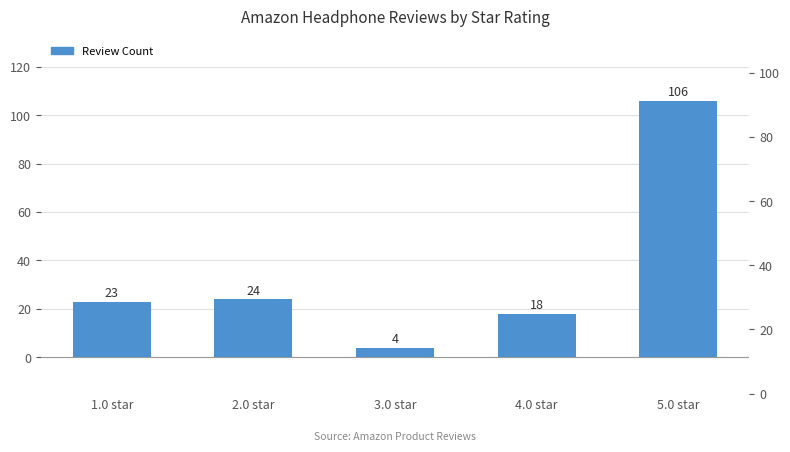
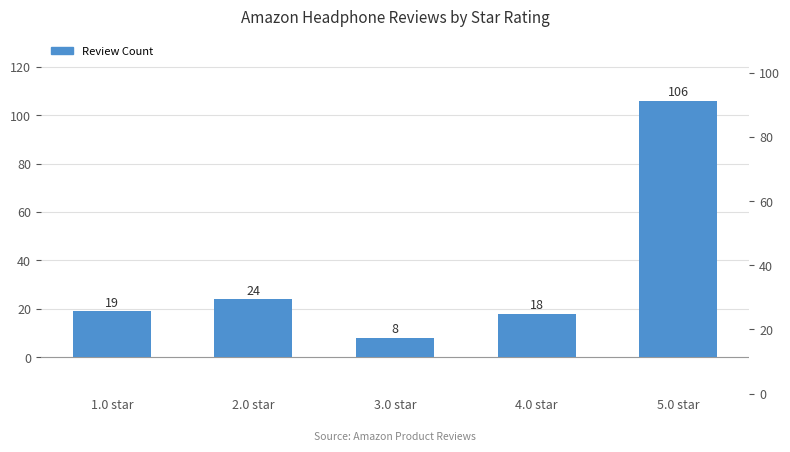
1.0 star: 23 -> 19
3.0 star: 4 -> 8
